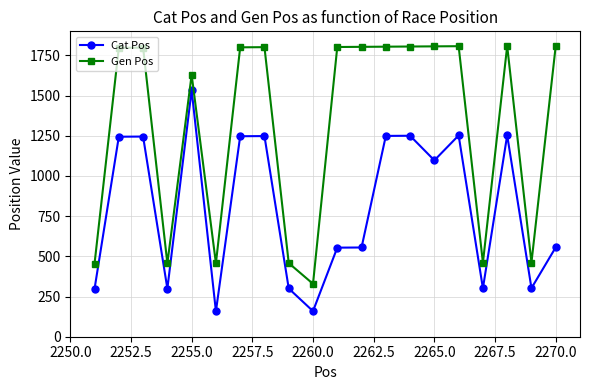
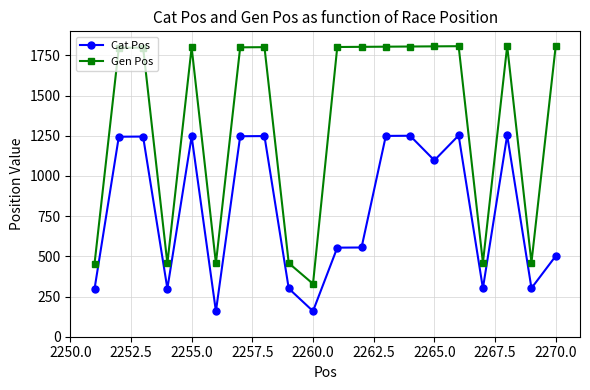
Cat Pos, 2255.0: 1530 -> 1250
Gen Pos, 2255.0: 1630 -> 1800
Cat Pos, 2270.0: 560 -> 500
